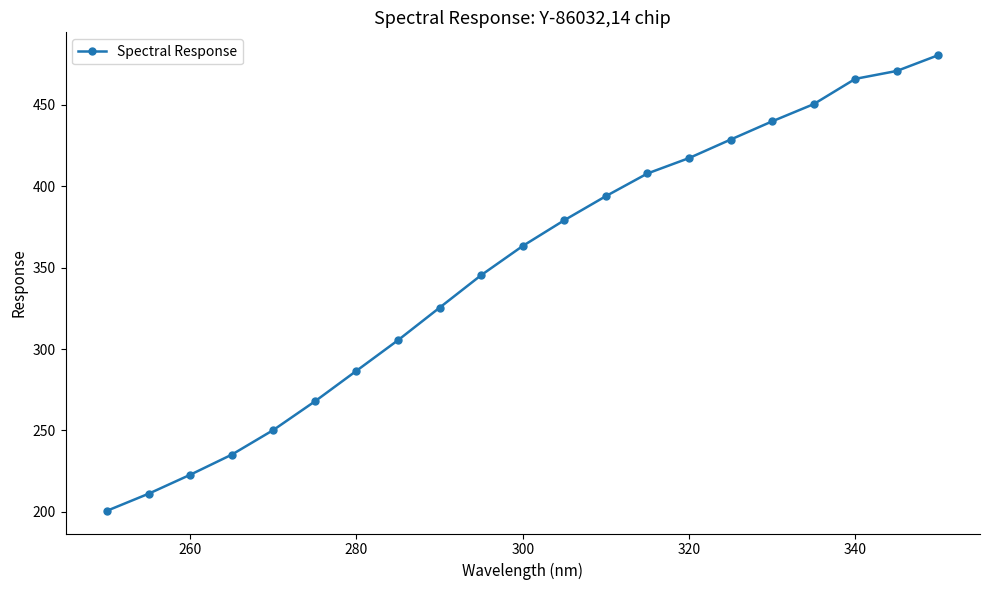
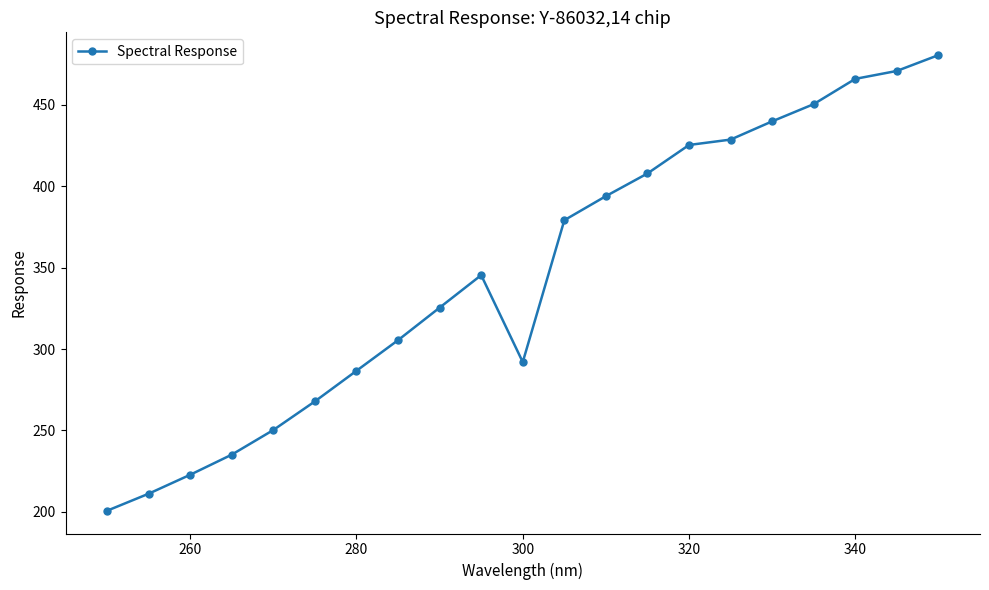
300: 363 -> 292
320: 417 -> 425
